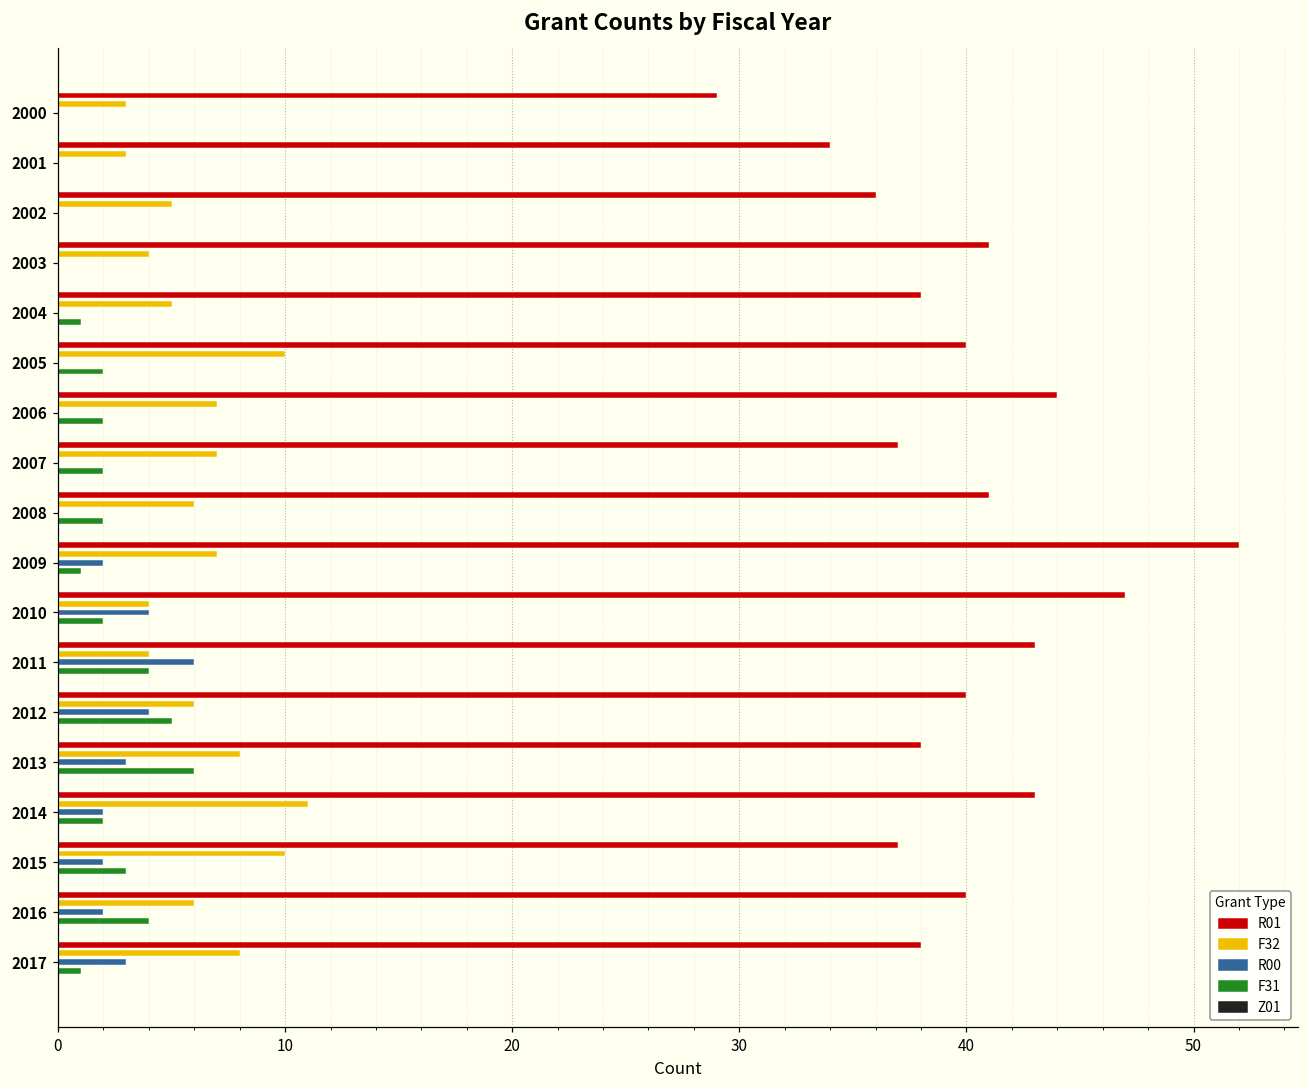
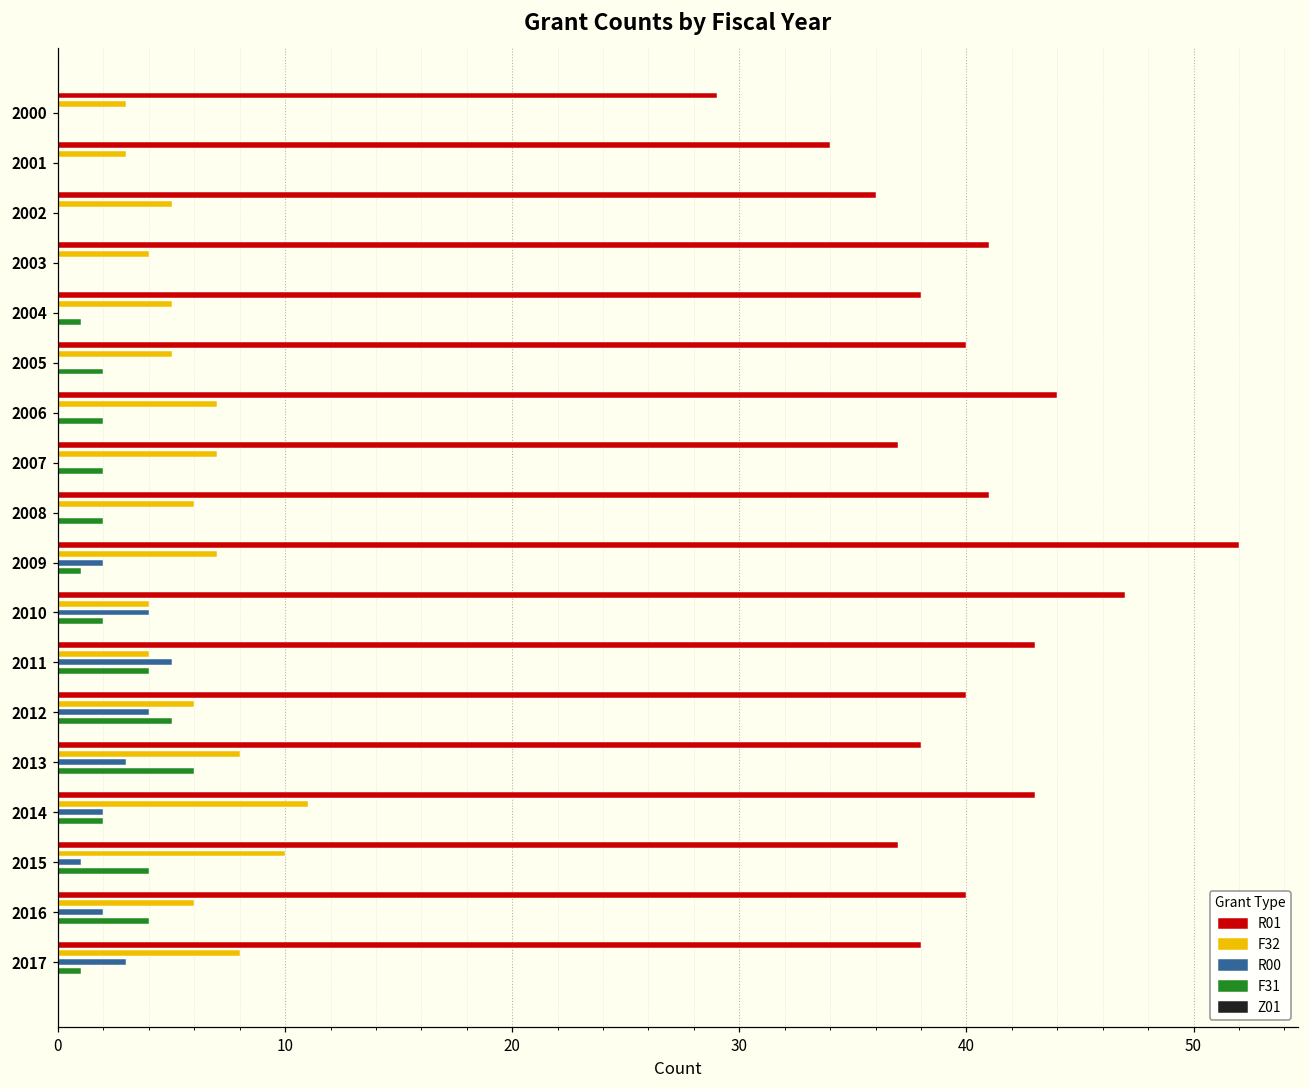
F32, 2005: 10 -> 5
R00, 2011: 6 -> 5
R00, 2015: 2 -> 1
F31, 2015: 3 -> 4
